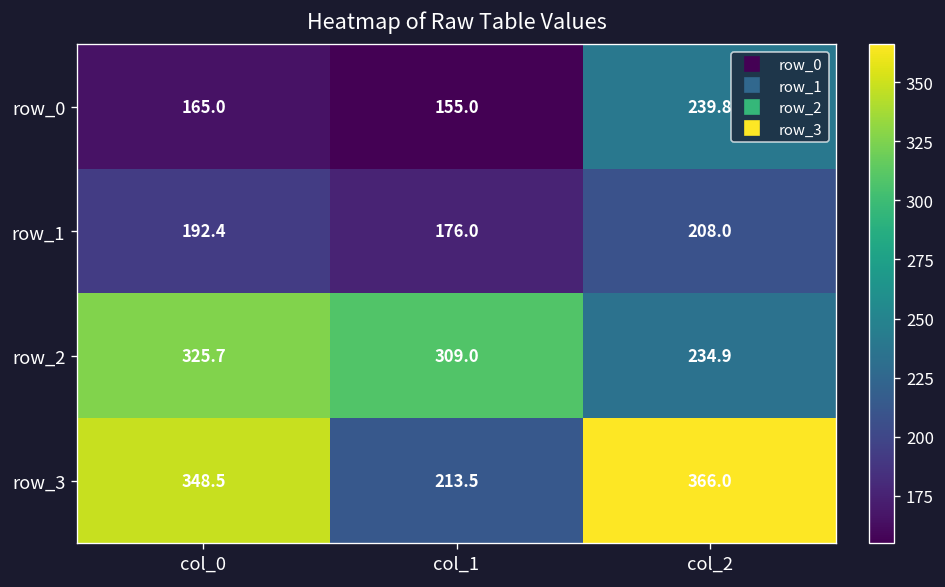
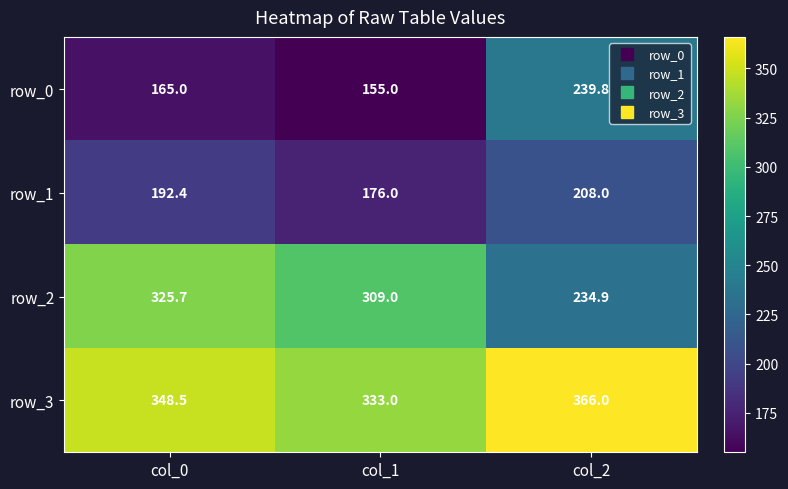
row_3, col_1: 213.5 -> 333.0
